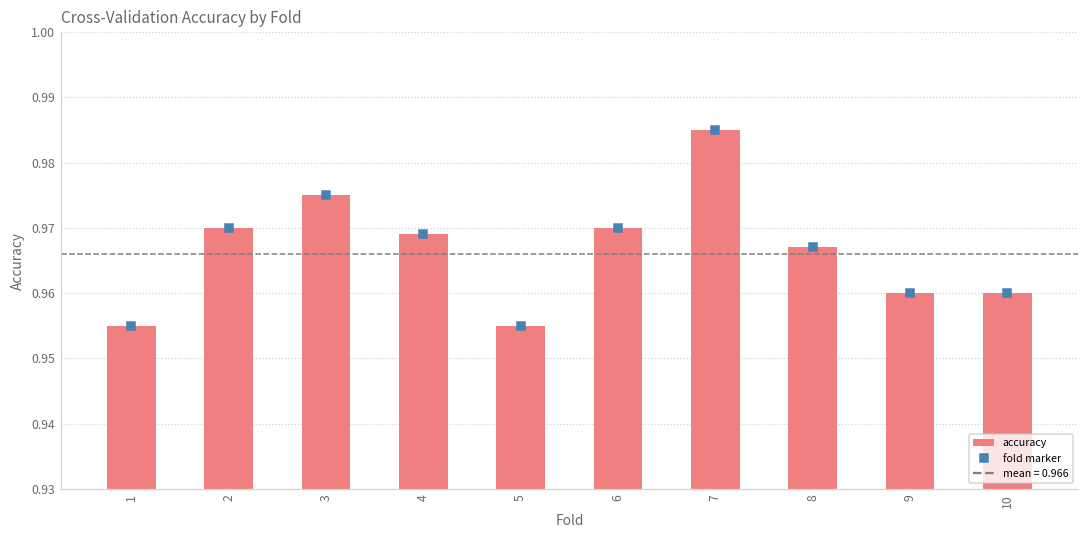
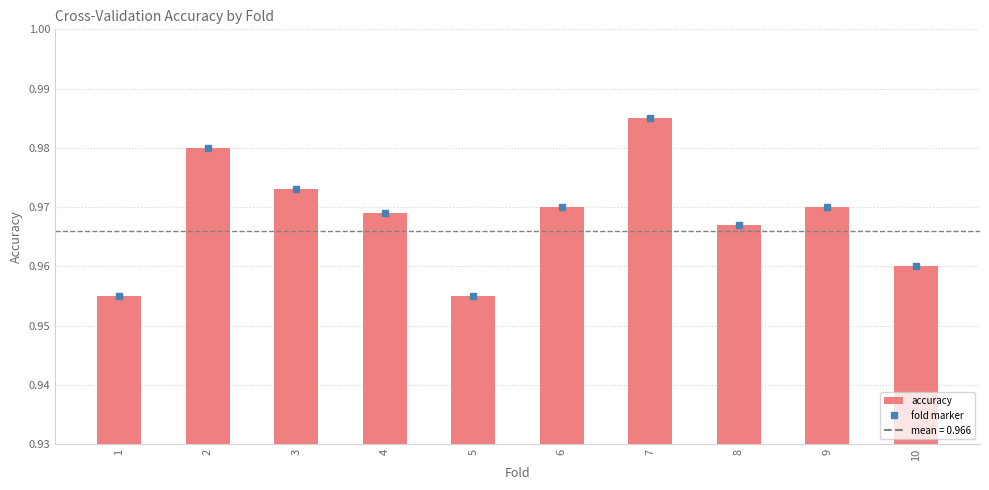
accuracy, 2: 0.97 -> 0.98
accuracy, 3: 0.975 -> 0.973
accuracy, 9: 0.96 -> 0.97
